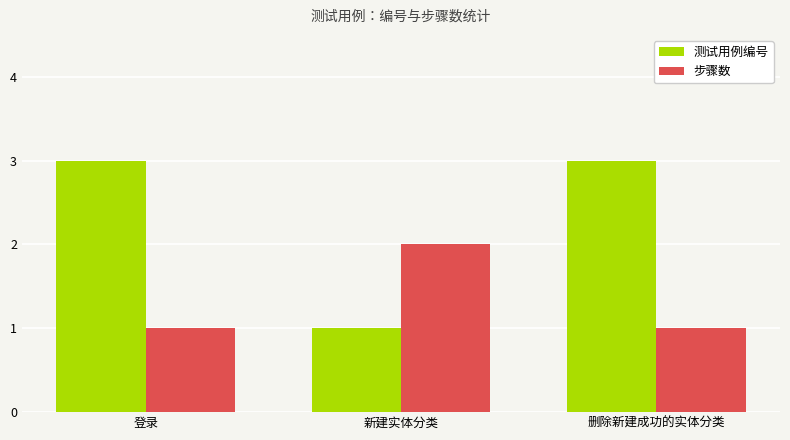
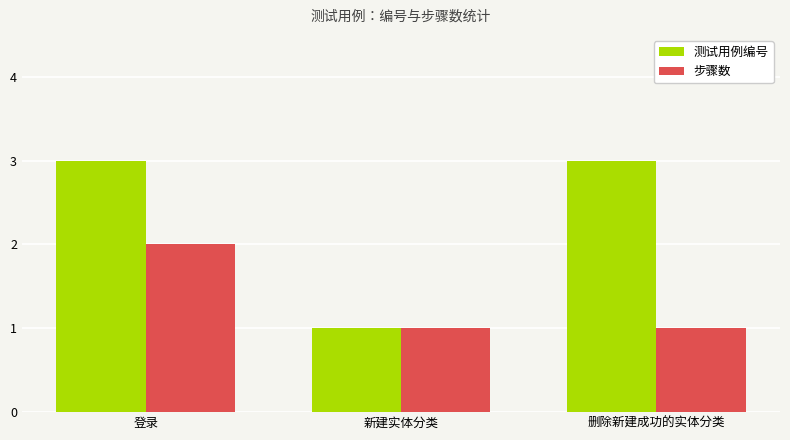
步骤数, 登录: 1 -> 2
步骤数, 新建实体分类: 2 -> 1
